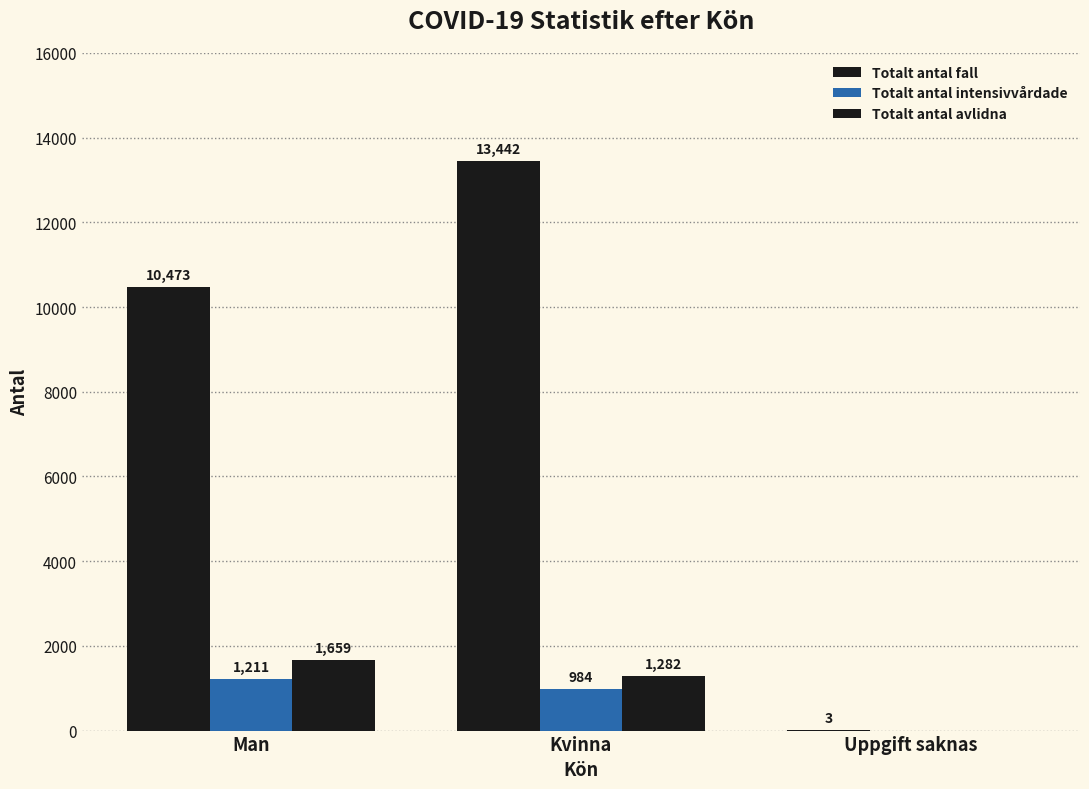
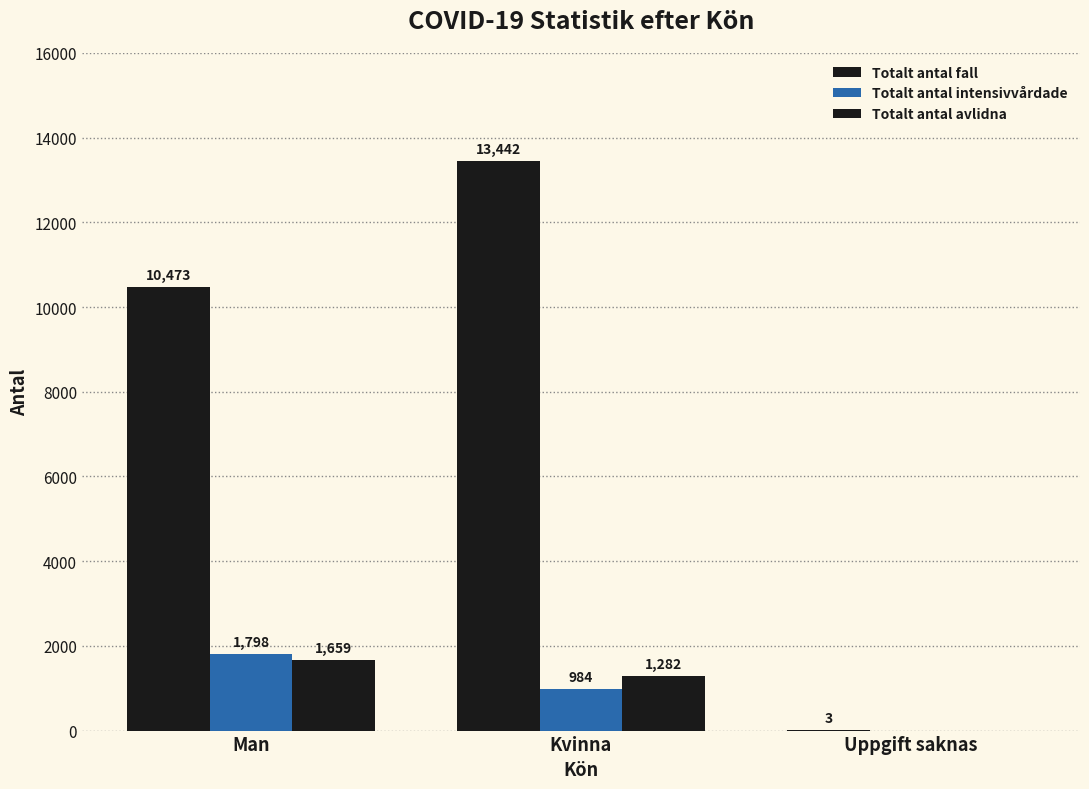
Totalt antal intensivvårdade, Man: 1,211 -> 1,798
